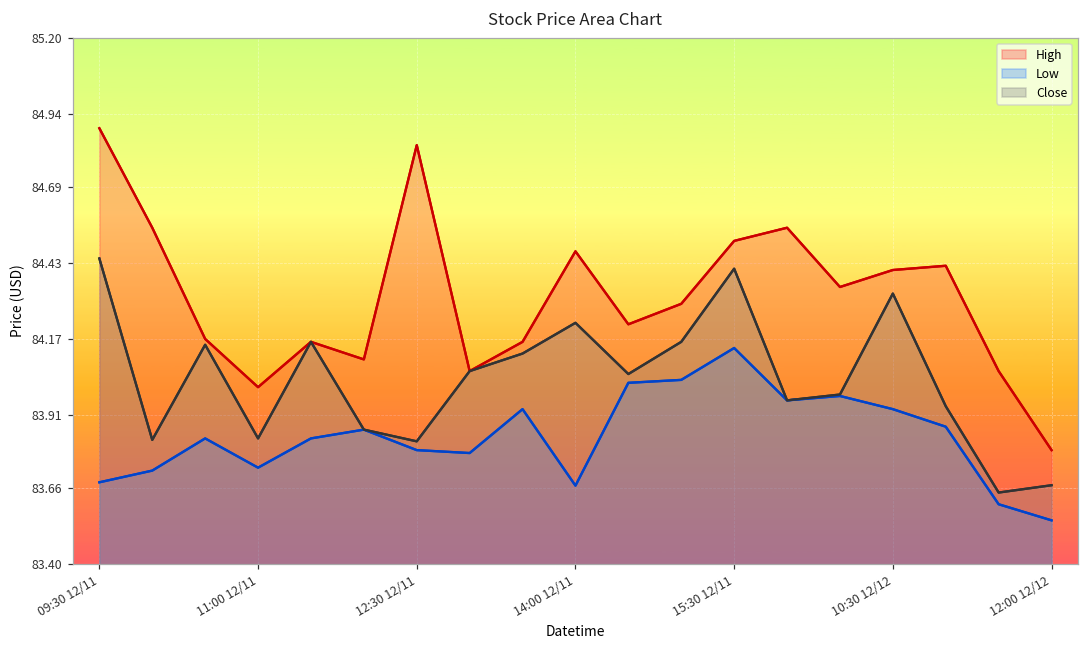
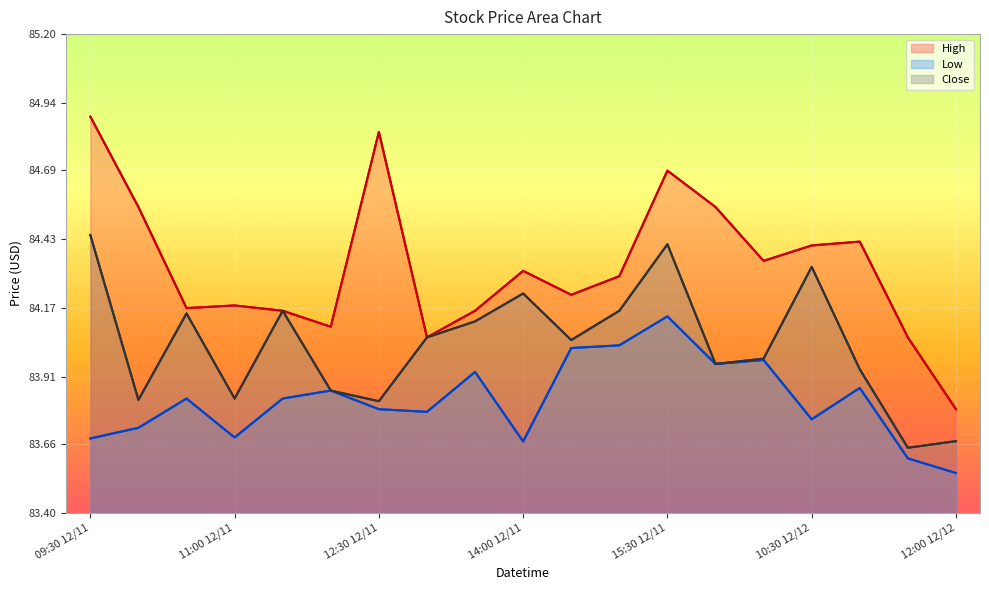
High, 11:00 12/11: 84.01 -> 84.18
Low, 11:00 12/11: 83.73 -> 83.68
High, 14:00 12/11: 84.47 -> 84.31
High, 15:30 12/11: 84.50 -> 84.69
Low, 10:30 12/12: 83.93 -> 83.75
